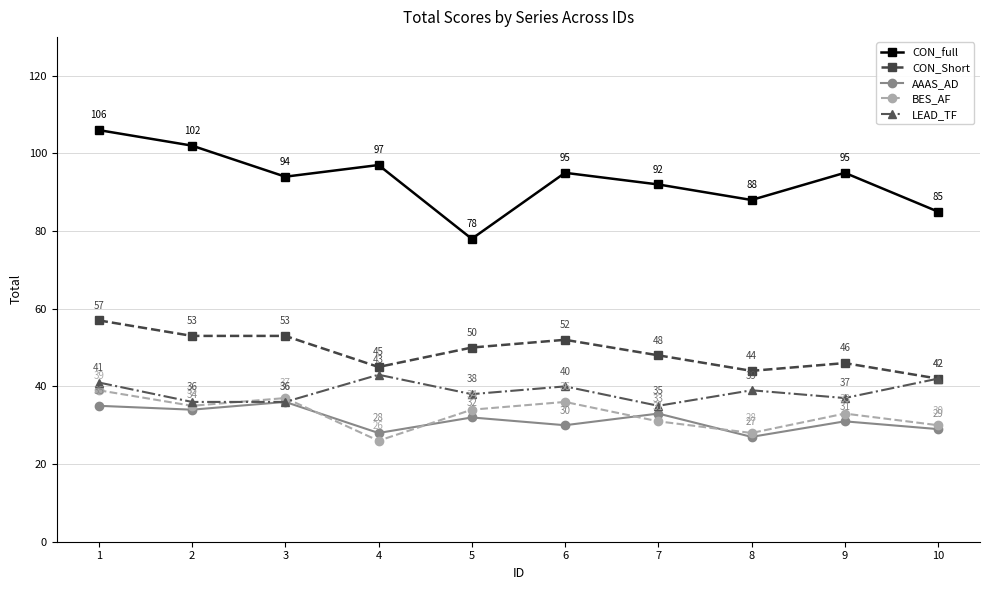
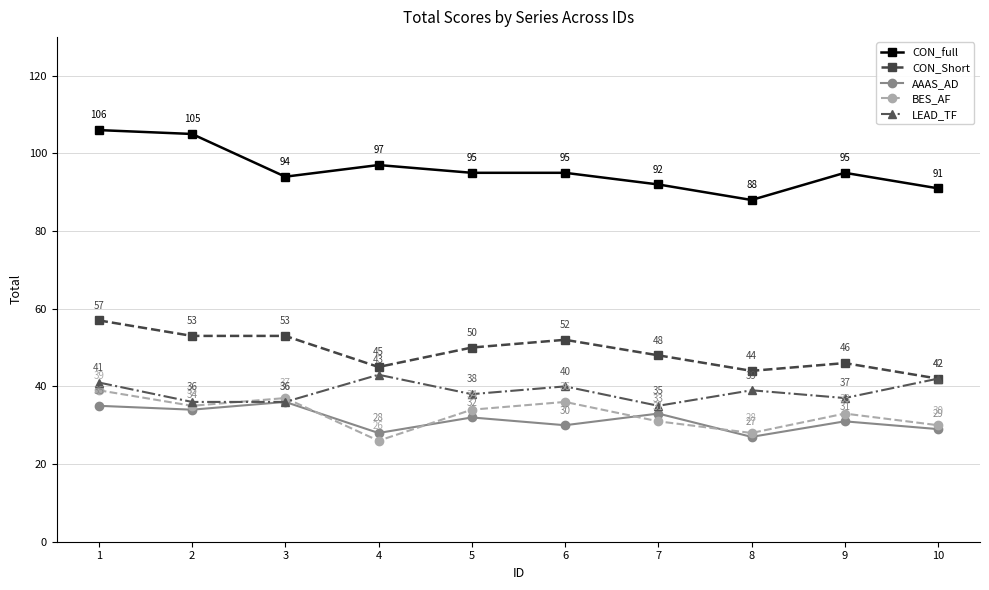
CON_full, 2: 102 -> 105
CON_full, 5: 78 -> 95
CON_full, 10: 85 -> 91
